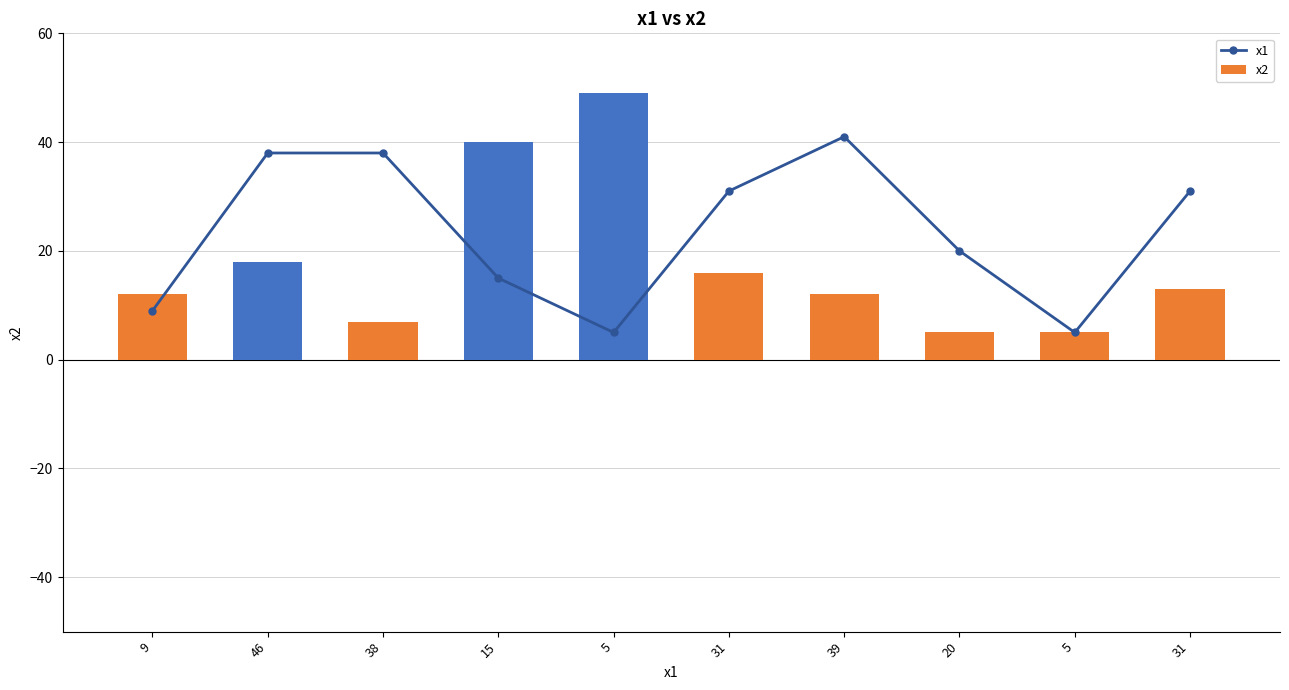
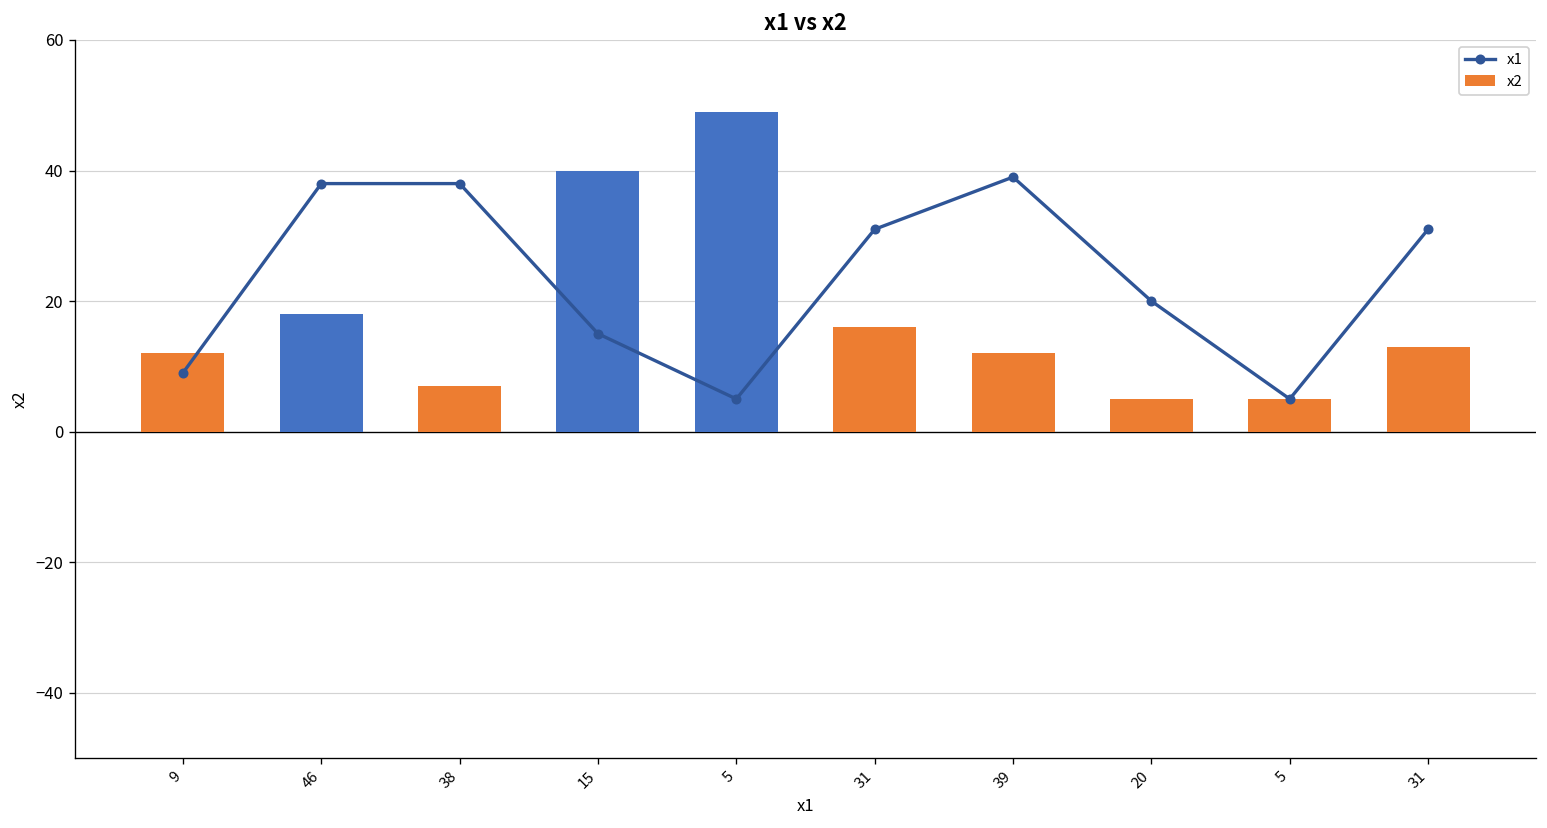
x1, 39: 41 -> 39
